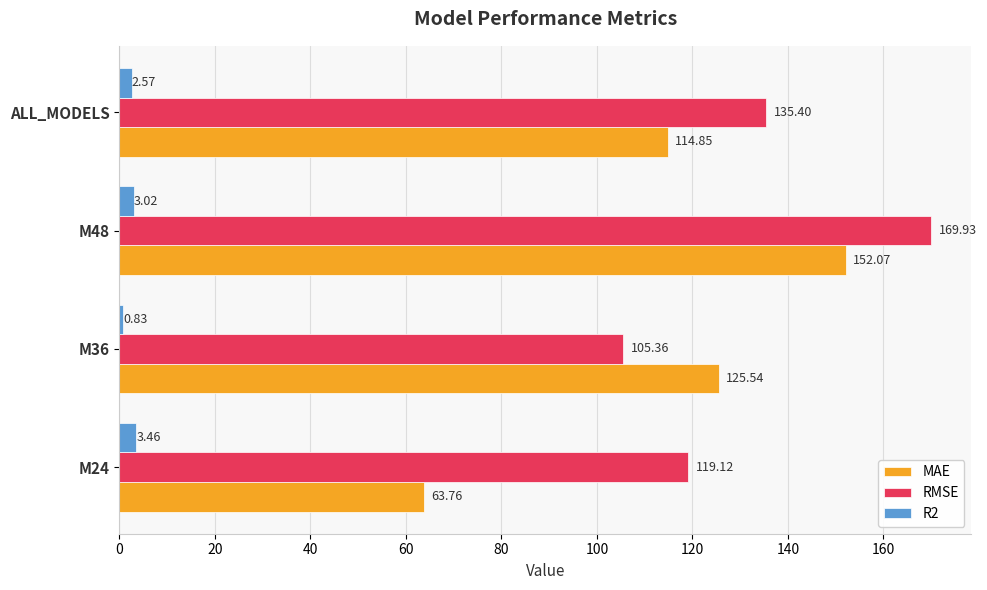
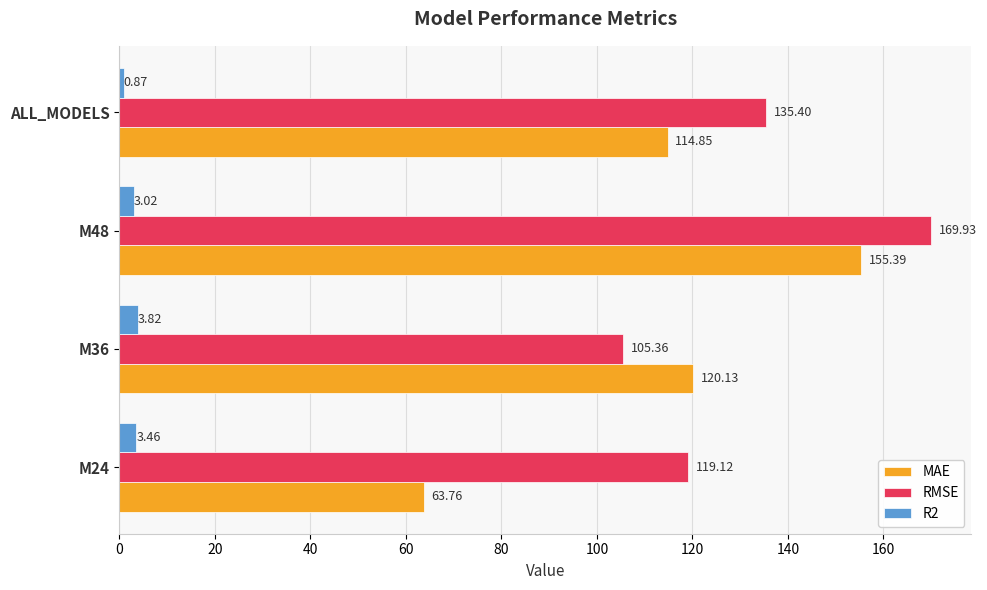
R2, ALL_MODELS: 2.57 -> 0.87
MAE, M48: 152.07 -> 155.39
R2, M36: 0.83 -> 3.82
MAE, M36: 125.54 -> 120.13
